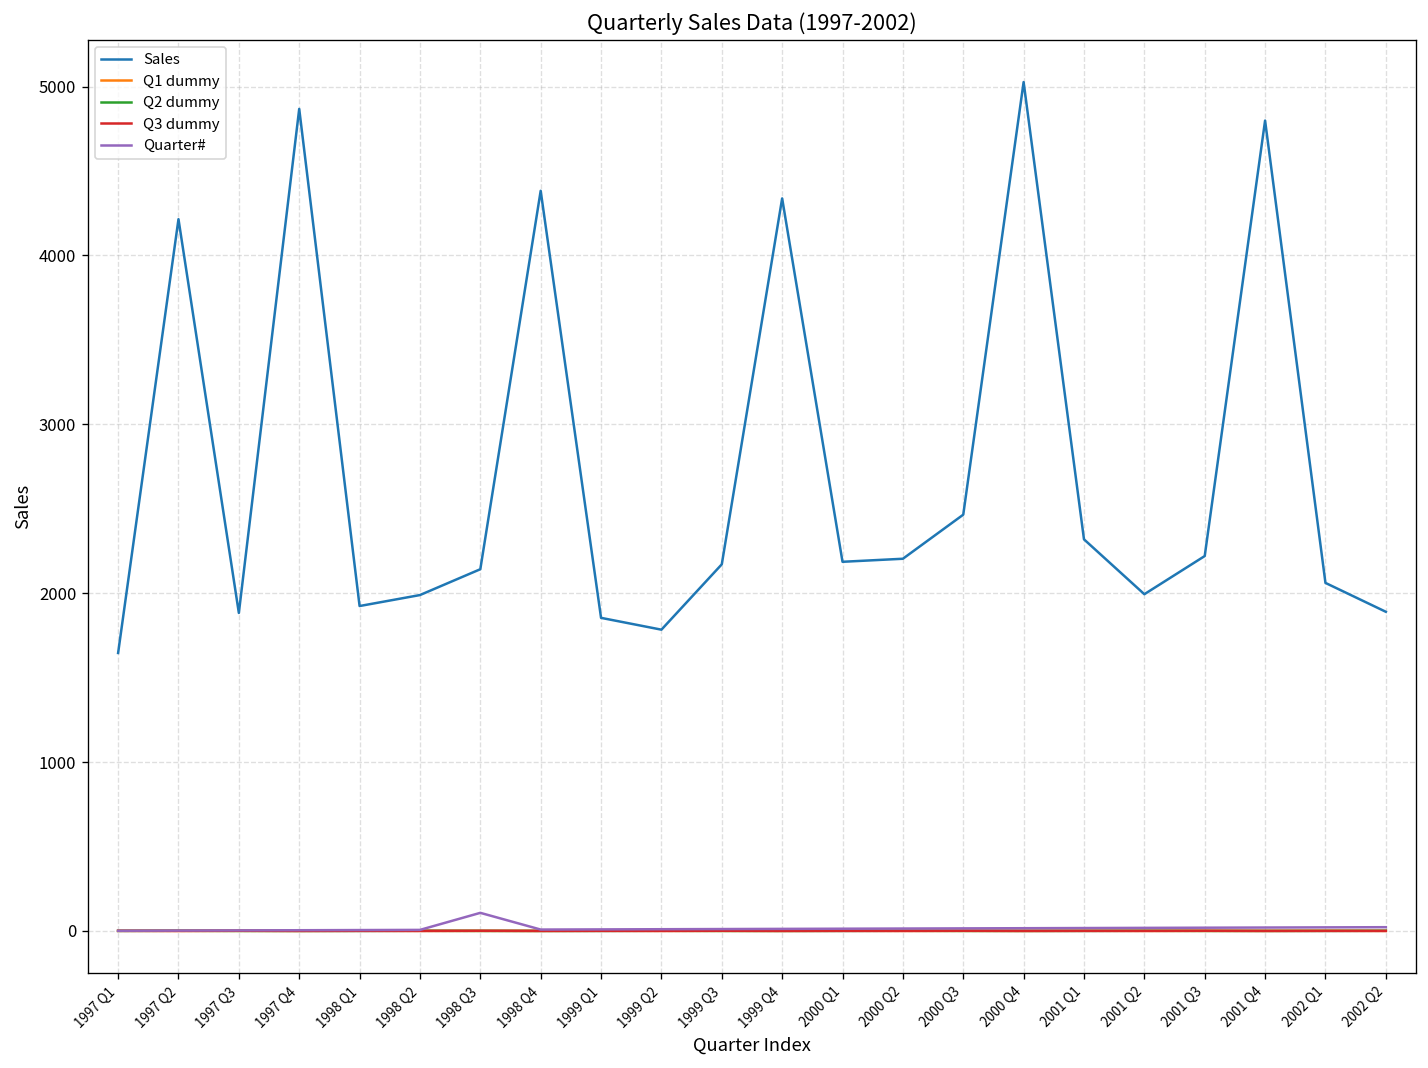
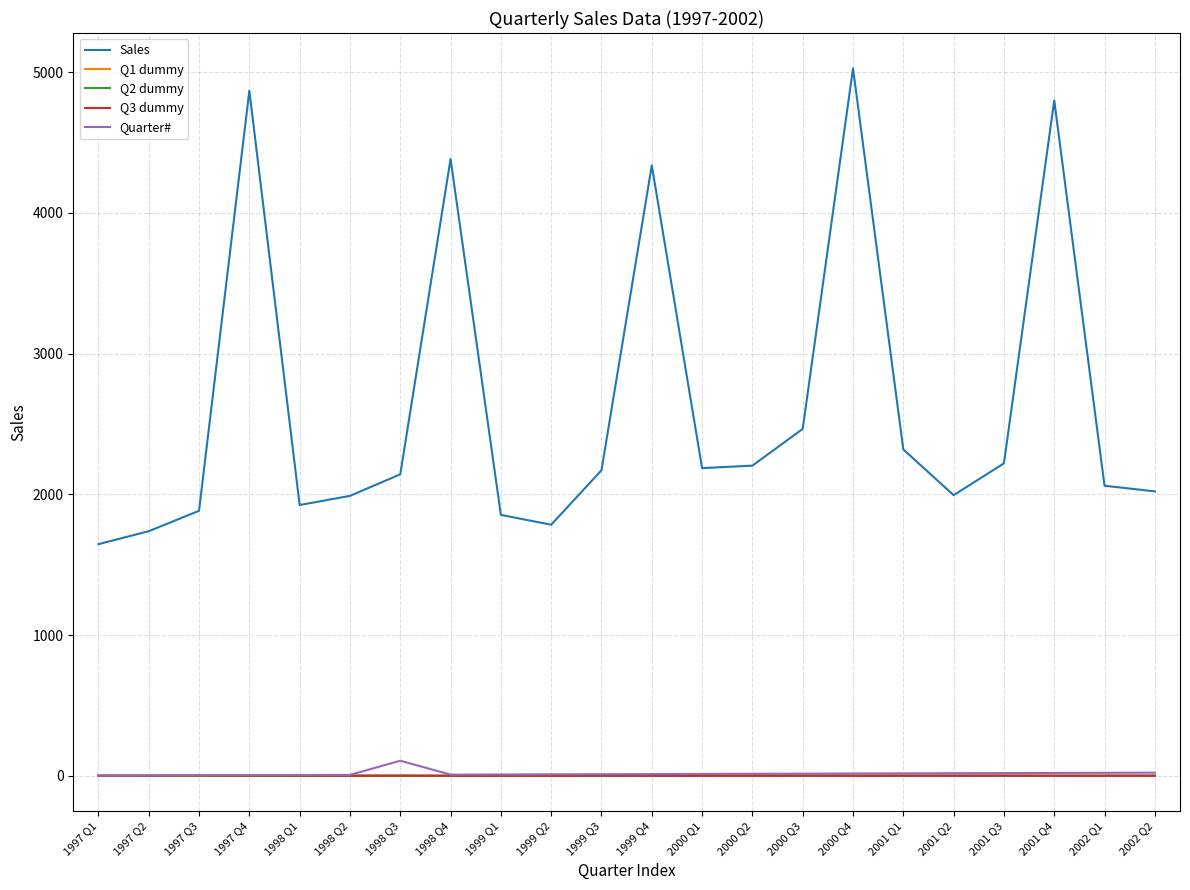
Sales, 1997 Q2: 4220 -> 1740
Sales, 2002 Q2: 1890 -> 2020
